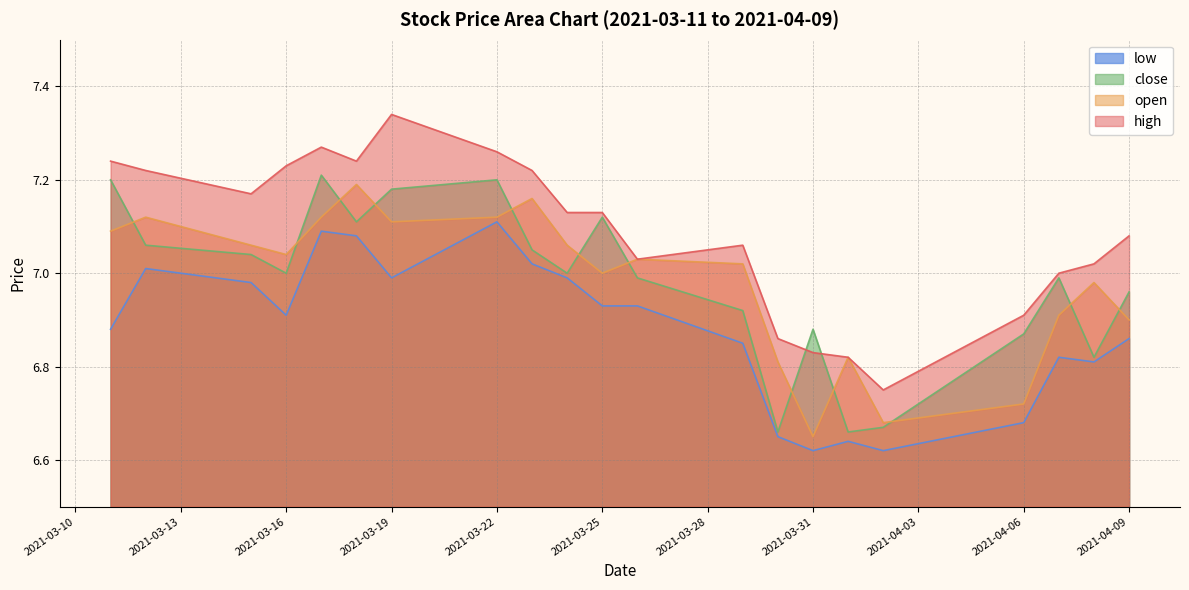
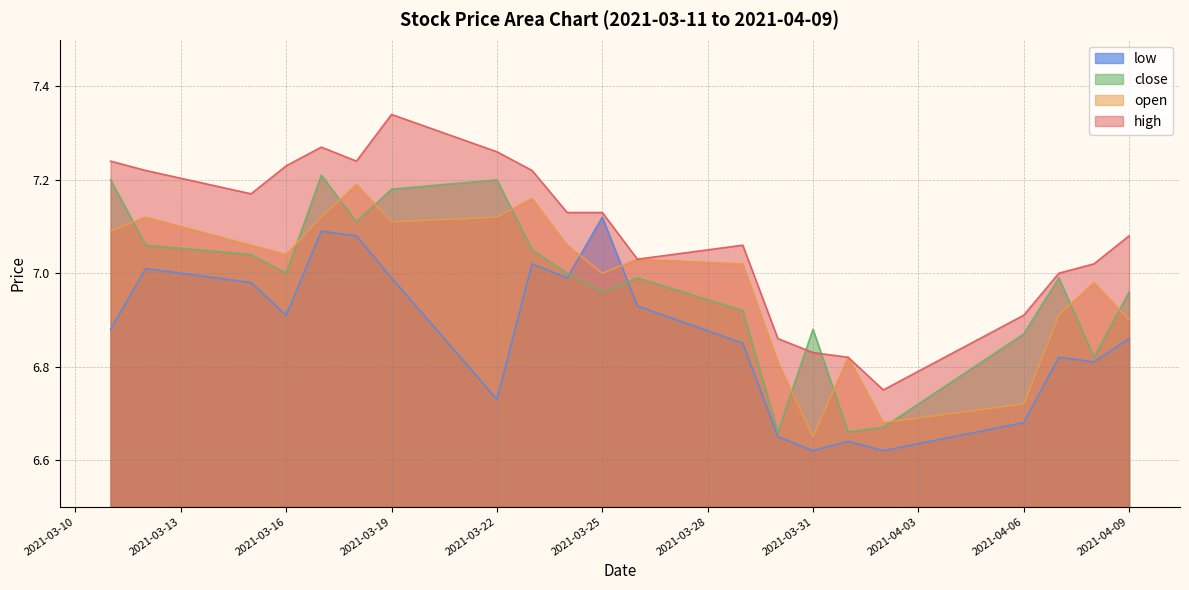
low, 2021-03-22: 7.11 -> 6.73
low, 2021-03-25: 6.93 -> 7.12
close, 2021-03-25: 7.12 -> 6.96
